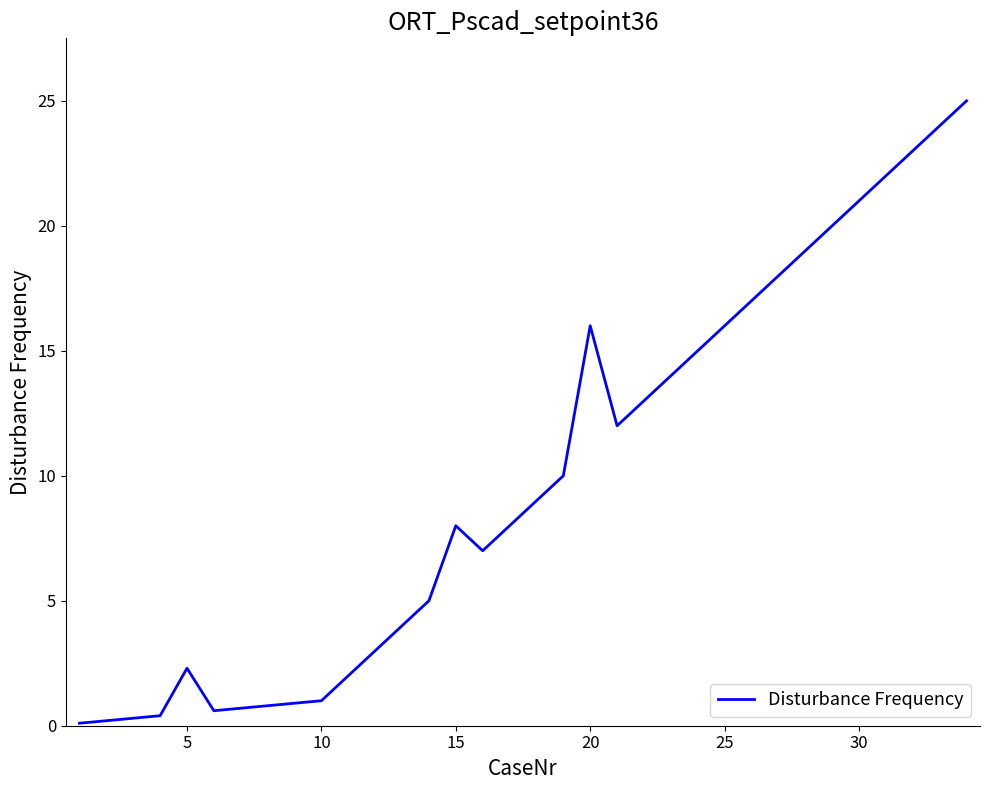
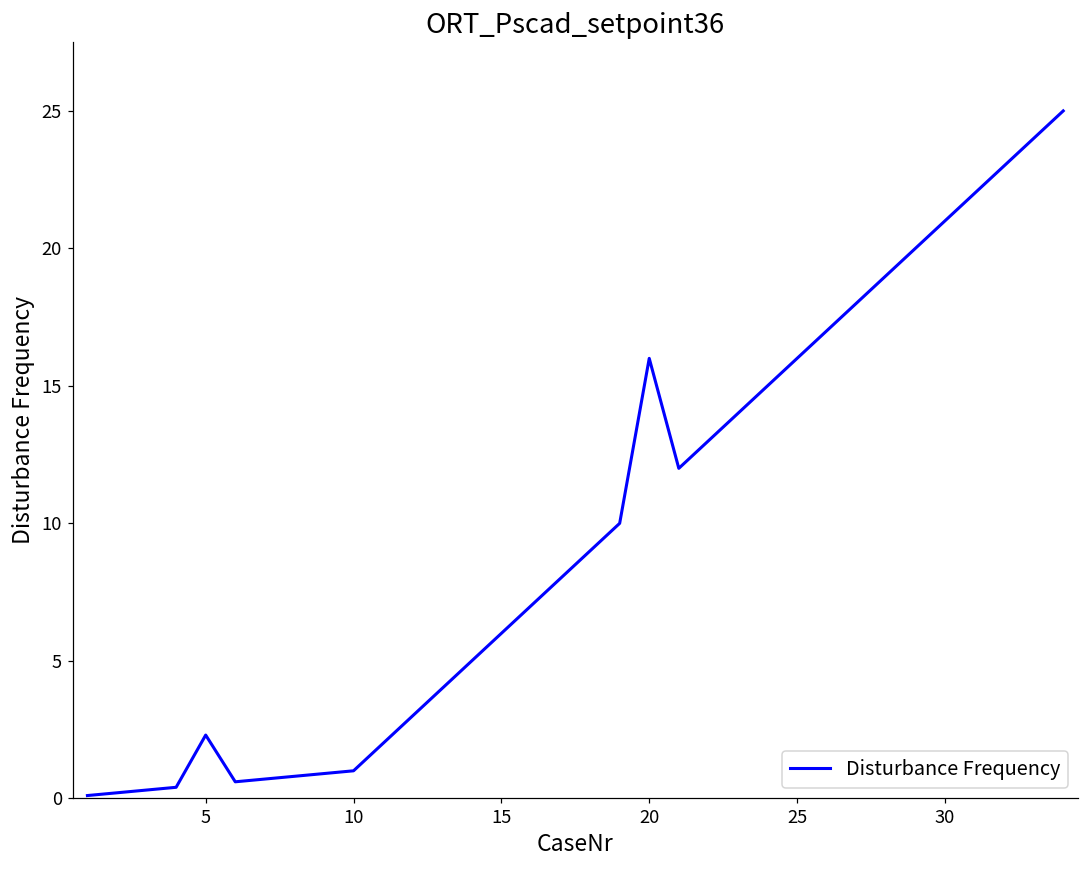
15: 8 -> 6
